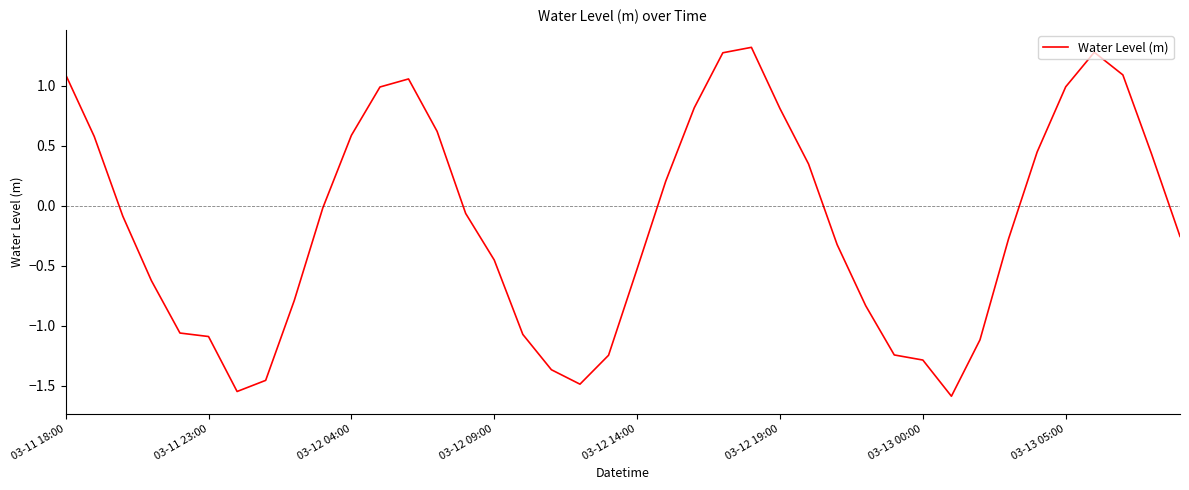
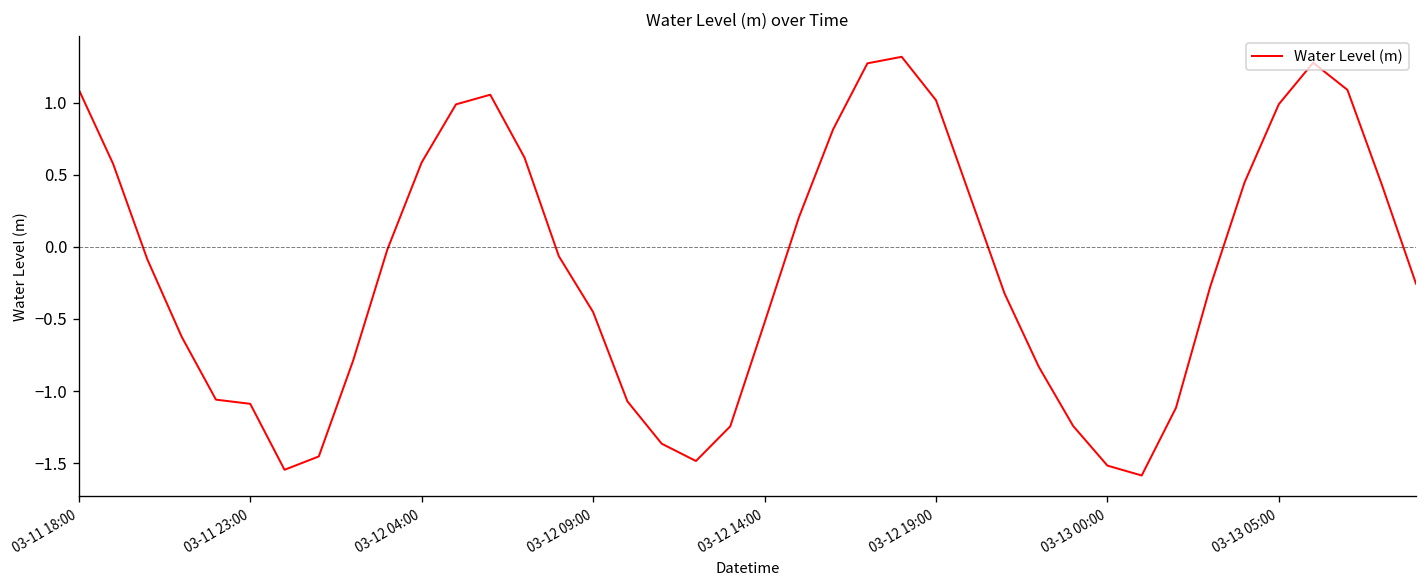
03-12 19:00: 0.81 -> 1.02
03-13 00:00: -1.28 -> -1.52
